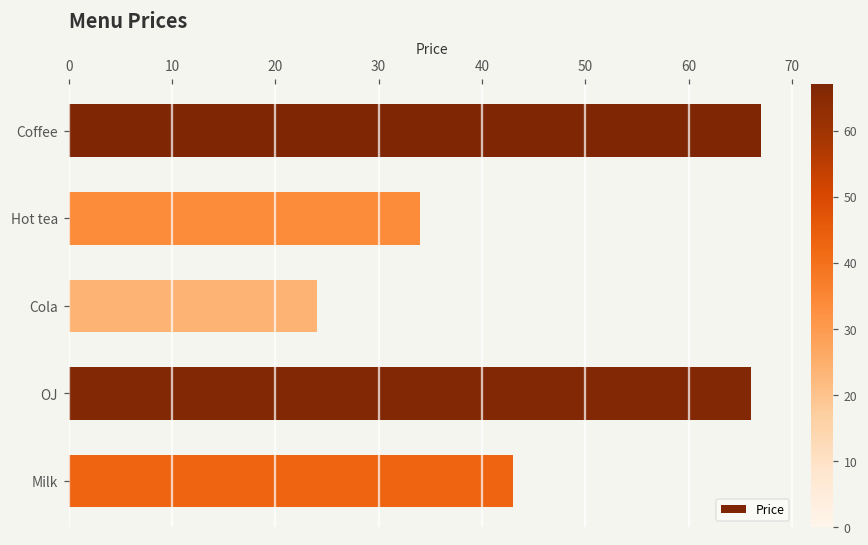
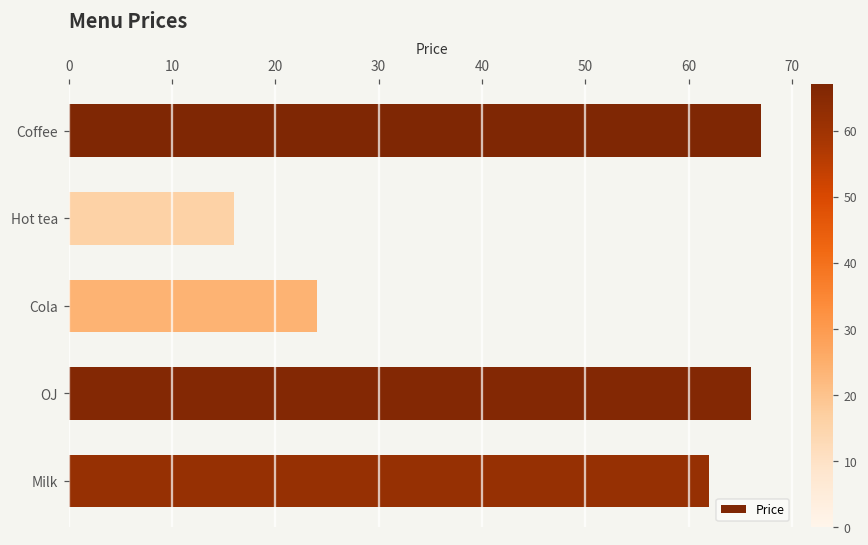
Hot tea: 34 -> 16
Milk: 43 -> 62
